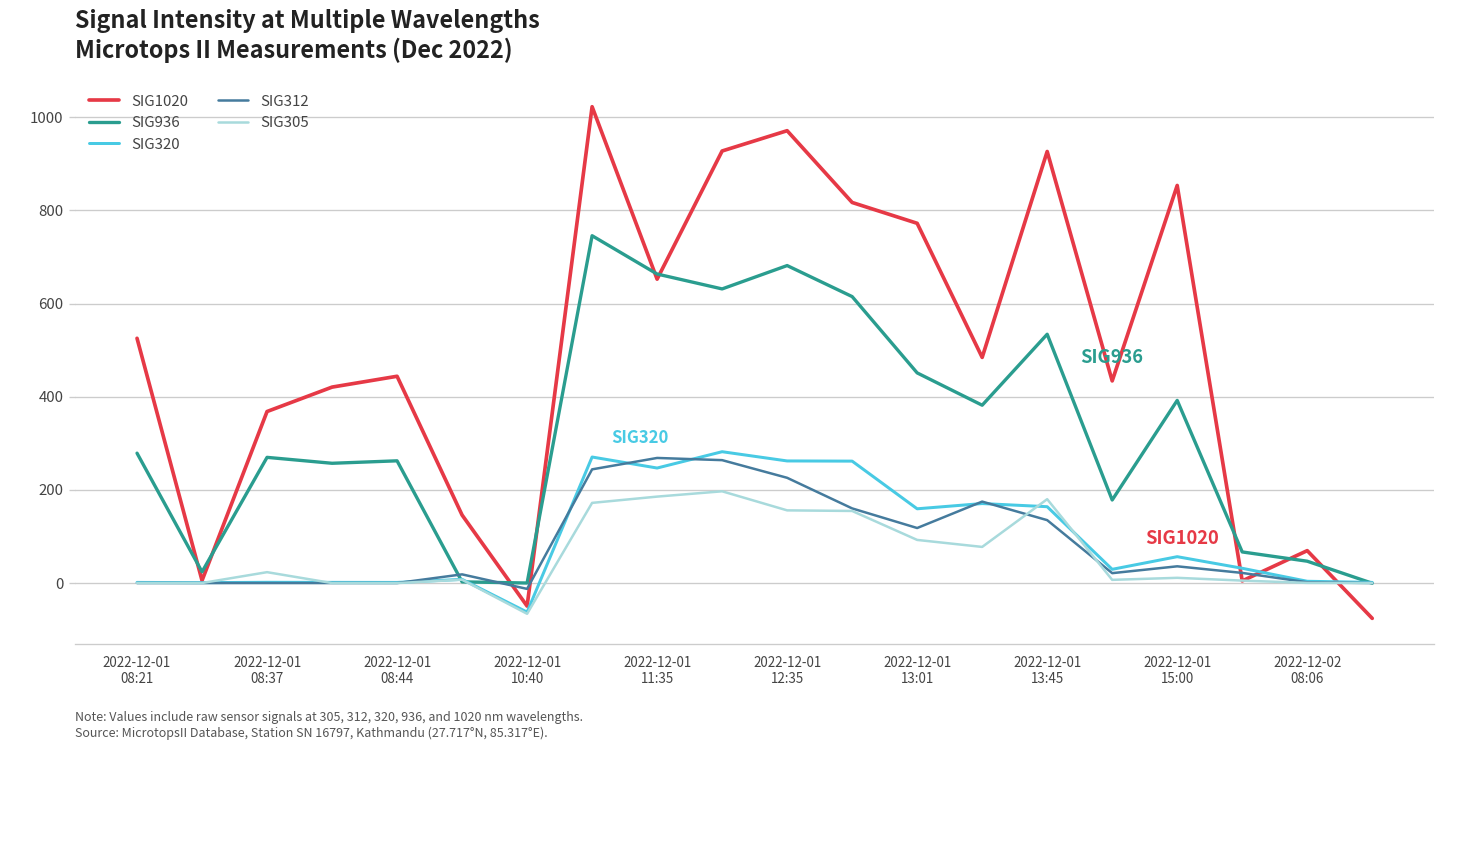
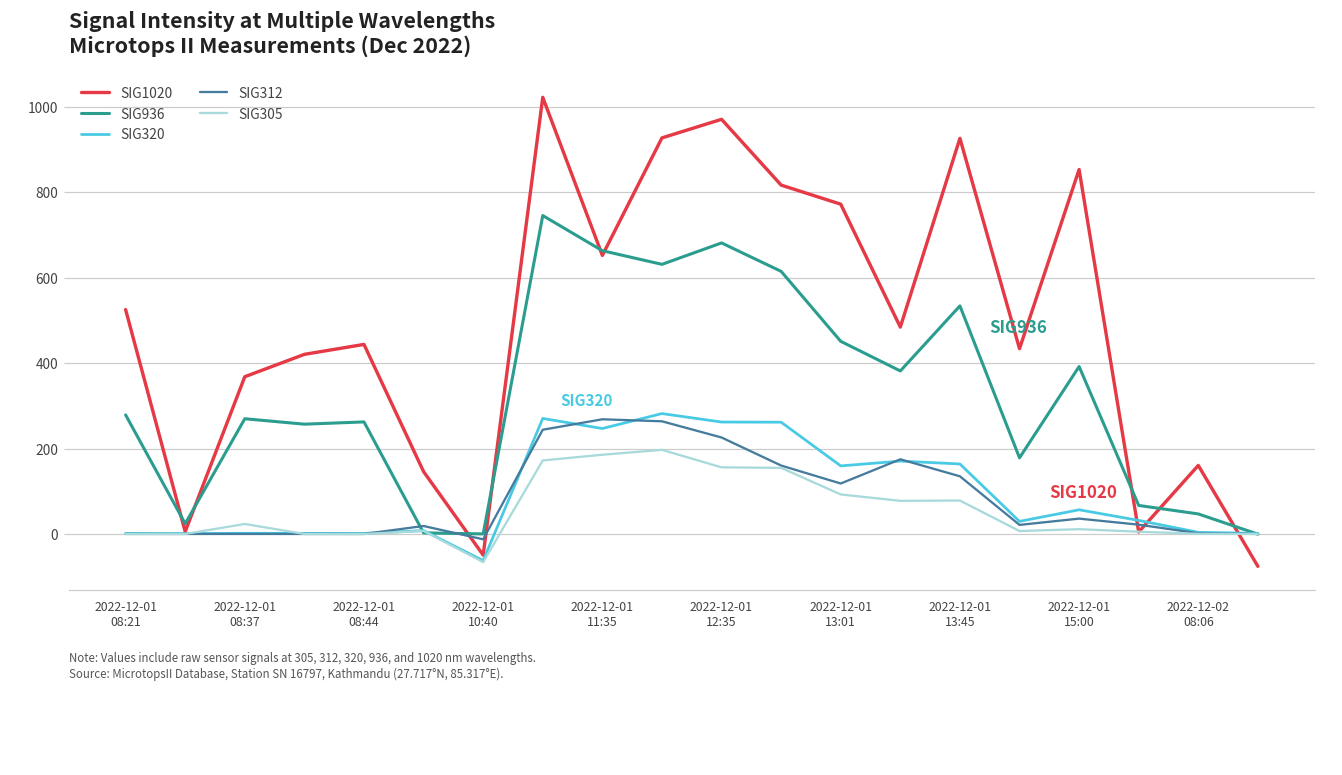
SIG305, 2022-12-01 13:45: 180 -> 80
SIG1020, 2022-12-02 08:06: 70 -> 160
